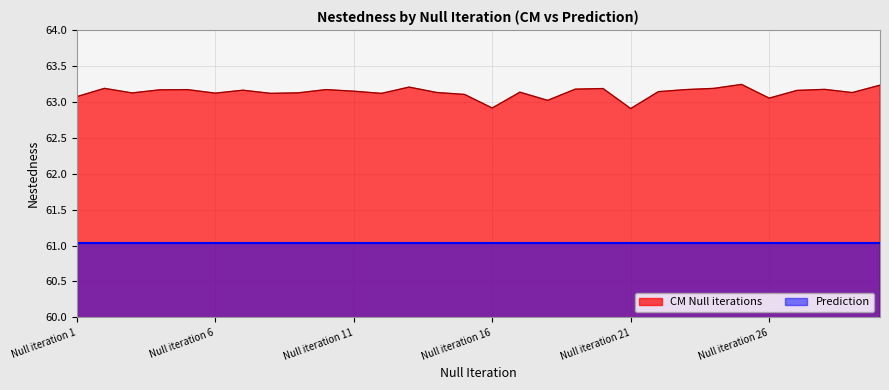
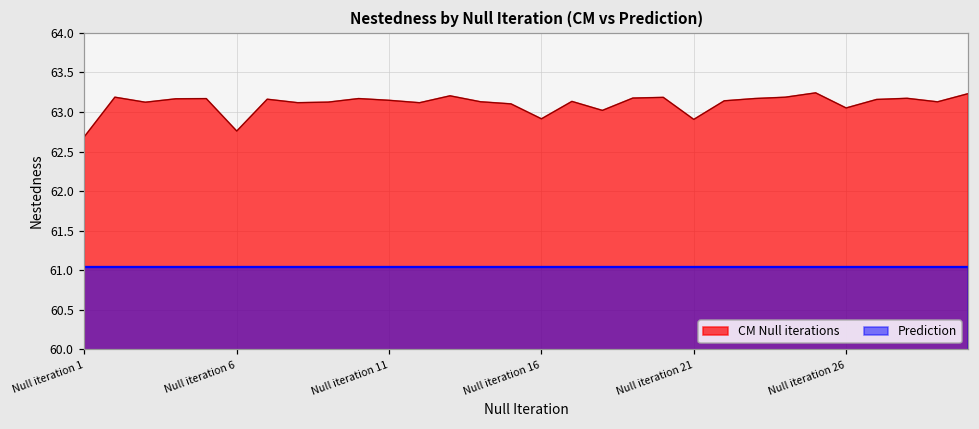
CM Null iterations, Null iteration 1: 63.1 -> 62.7
CM Null iterations, Null iteration 6: 63.1 -> 62.8
